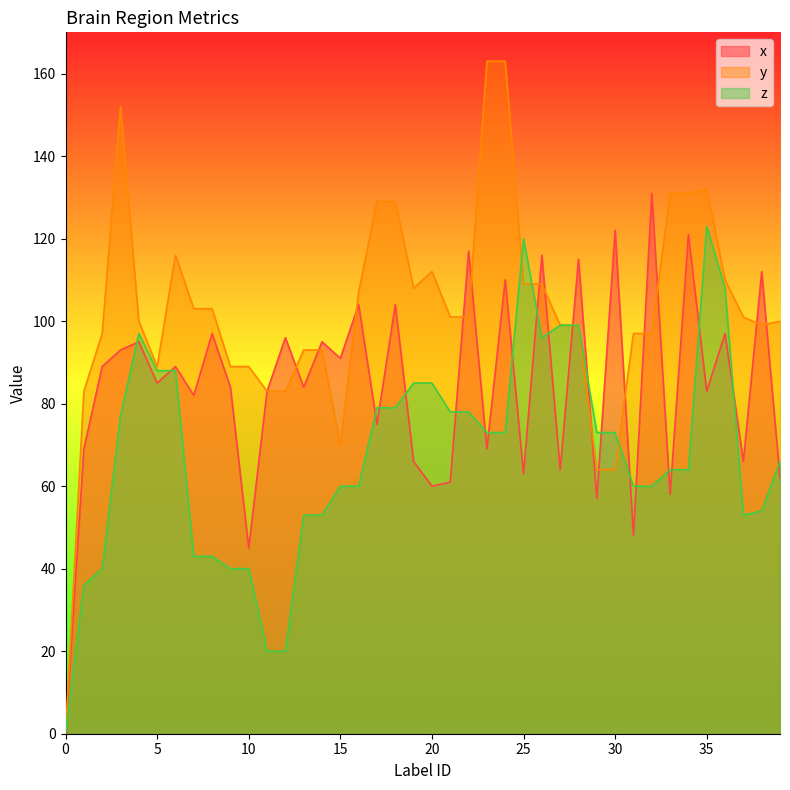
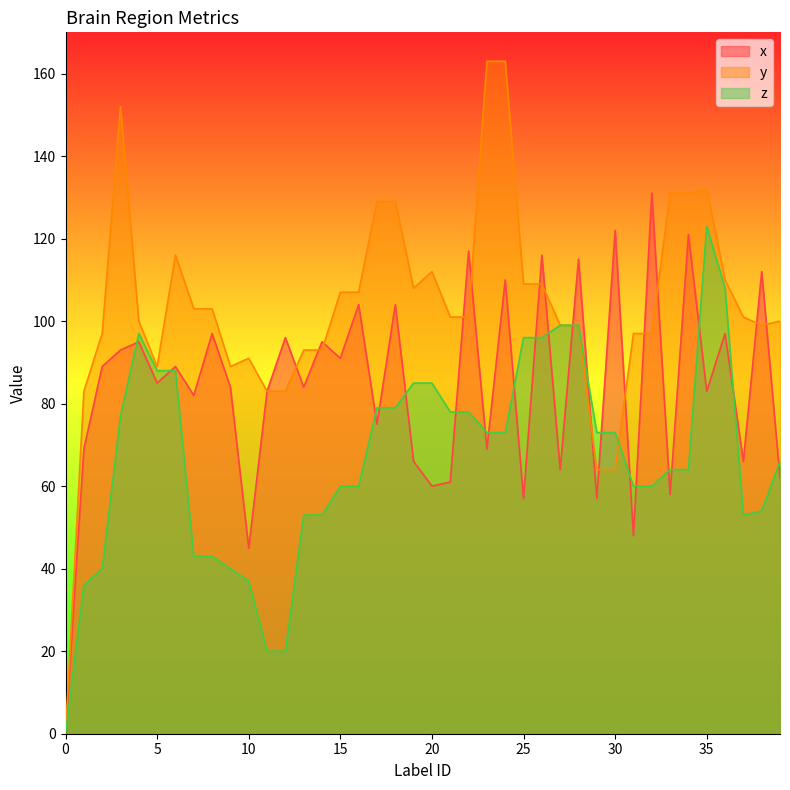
y, 10: 89 -> 91
z, 10: 40 -> 37
y, 15: 70 -> 107
x, 25: 63 -> 57
z, 25: 120 -> 96
